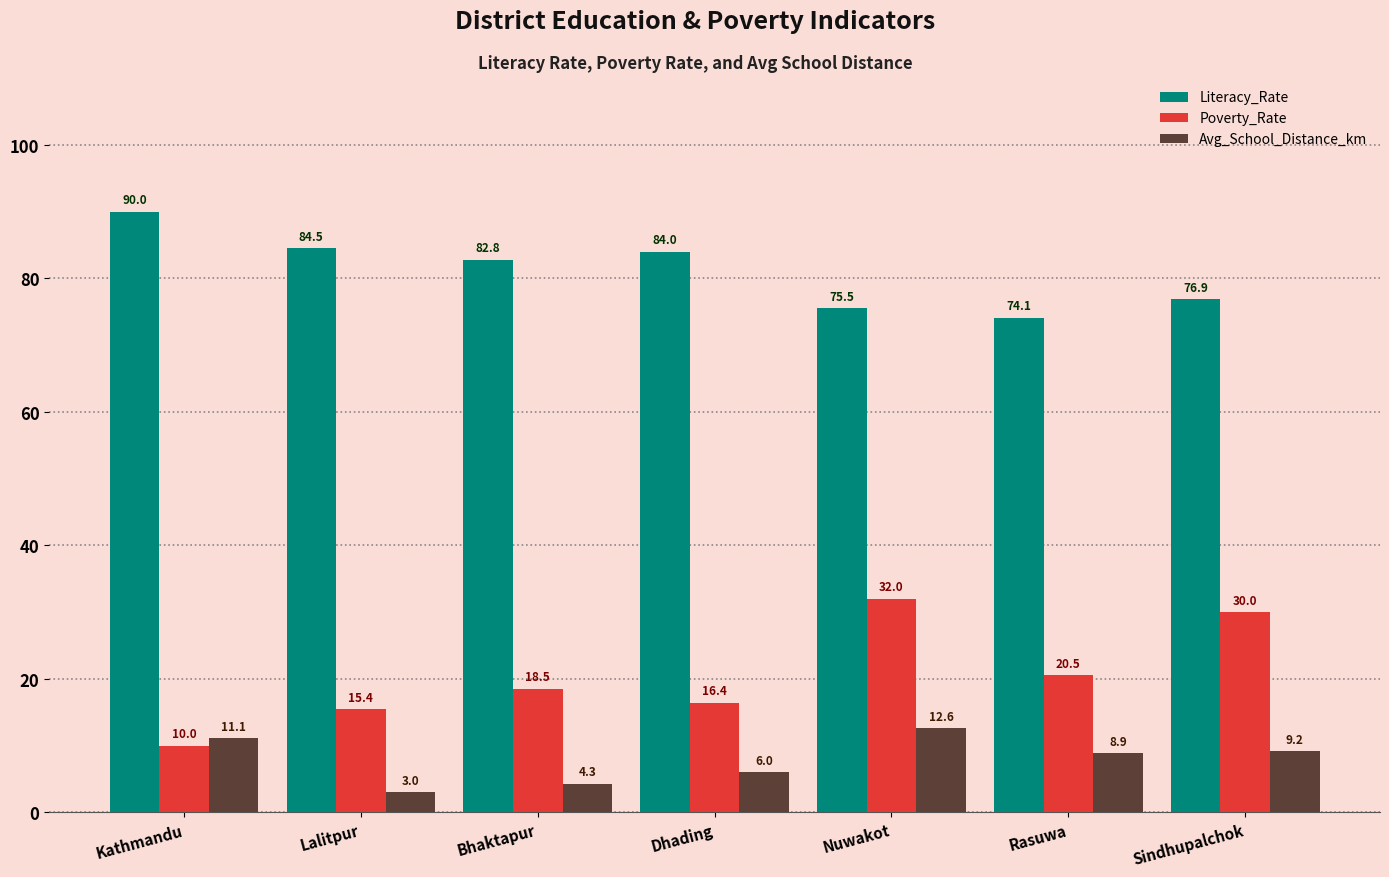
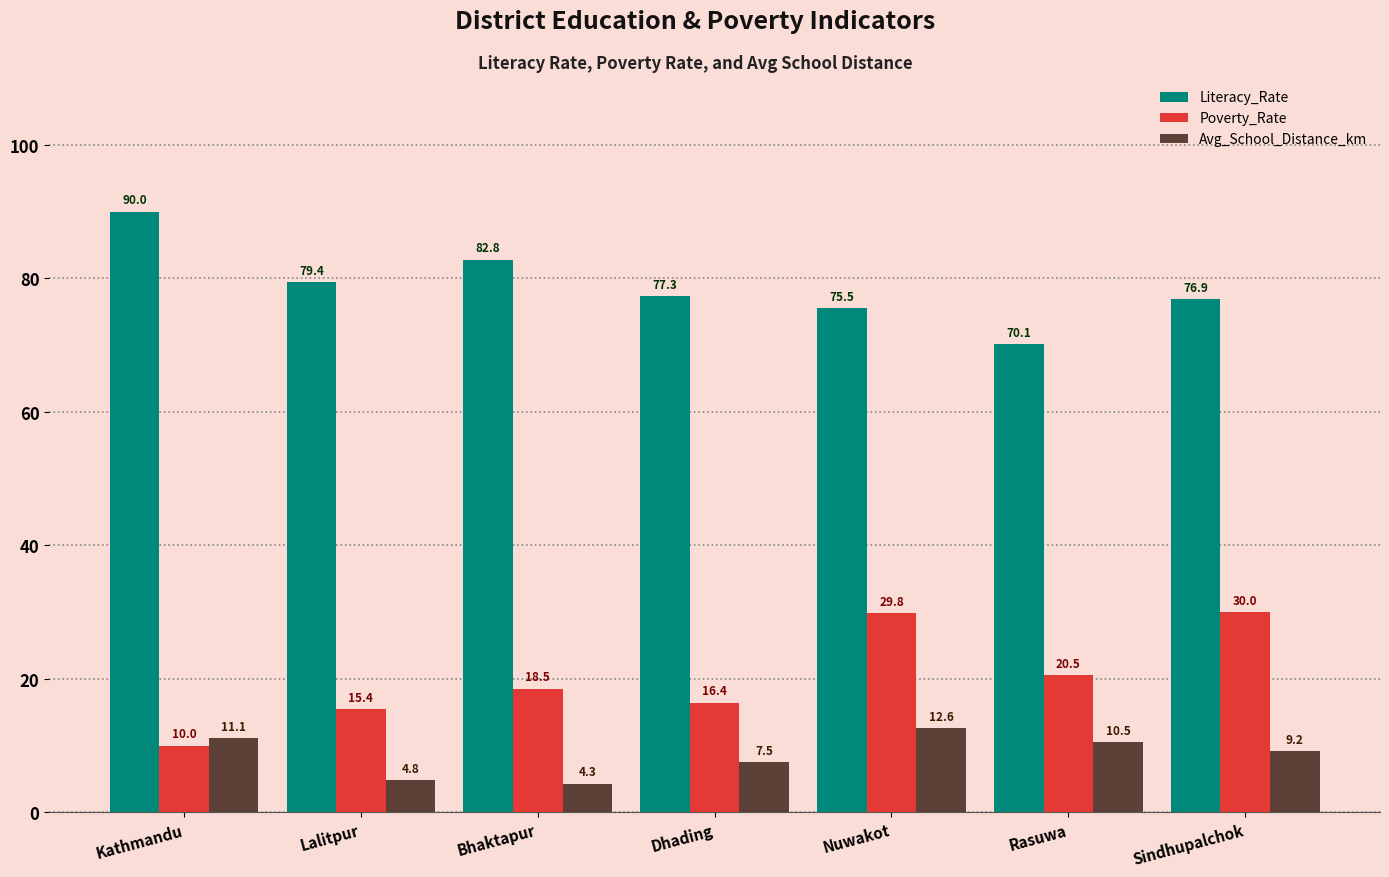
Literacy_Rate, Lalitpur: 84.5 -> 79.4
Avg_School_Distance_km, Lalitpur: 3.0 -> 4.8
Literacy_Rate, Dhading: 84.0 -> 77.3
Avg_School_Distance_km, Dhading: 6.0 -> 7.5
Poverty_Rate, Nuwakot: 32.0 -> 29.8
Literacy_Rate, Rasuwa: 74.1 -> 70.1
Avg_School_Distance_km, Rasuwa: 8.9 -> 10.5
